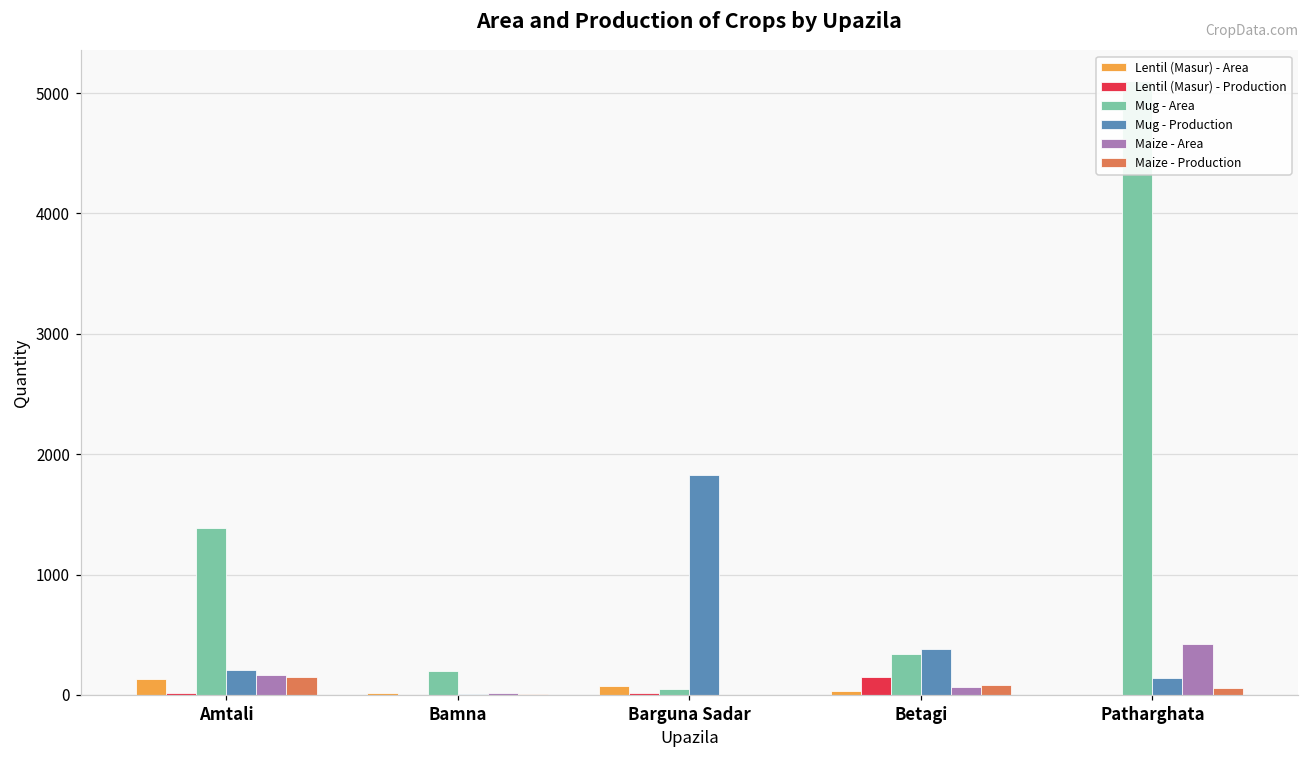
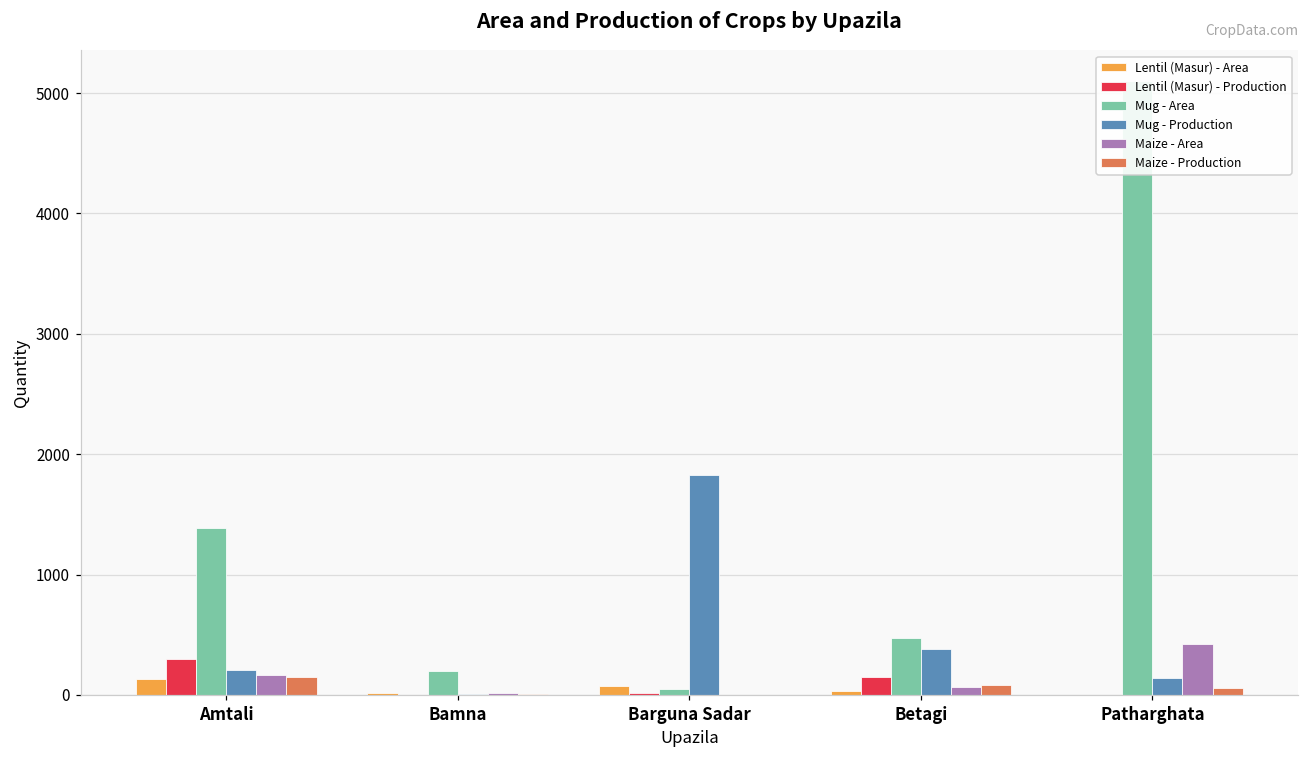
Lentil (Masur) - Production, Amtali: 10 -> 300
Mug - Area, Betagi: 340 -> 470
